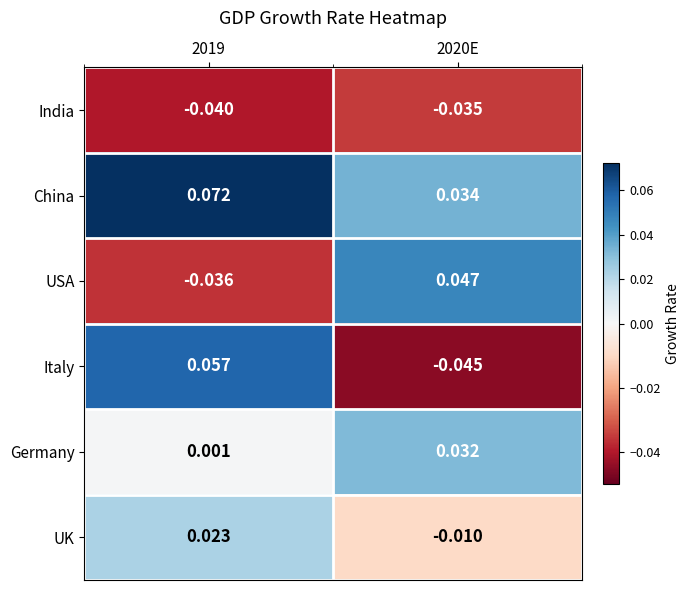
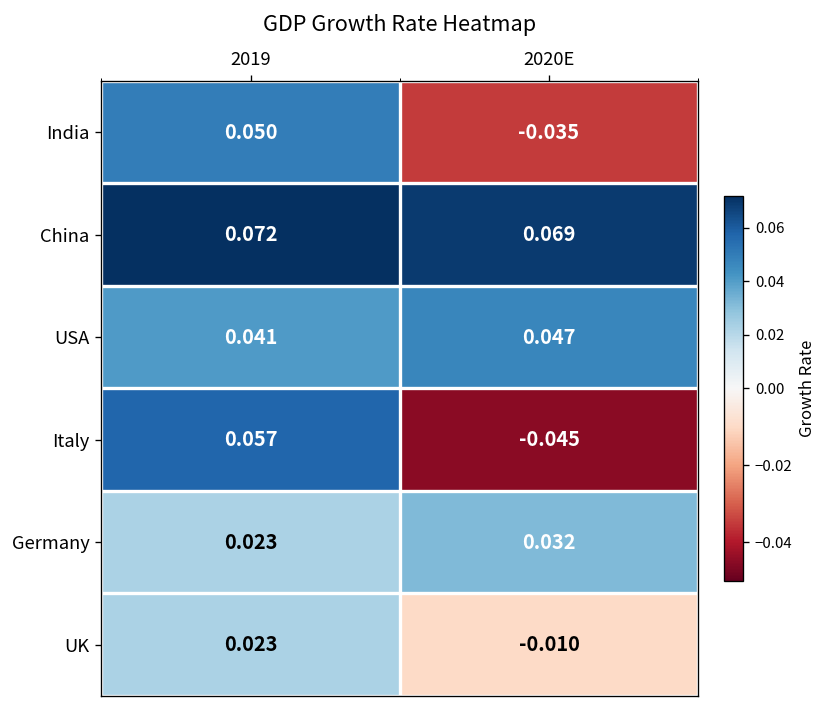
India, 2019: -0.040 -> 0.050
China, 2020E: 0.034 -> 0.069
USA, 2019: -0.036 -> 0.041
Germany, 2019: 0.001 -> 0.023
